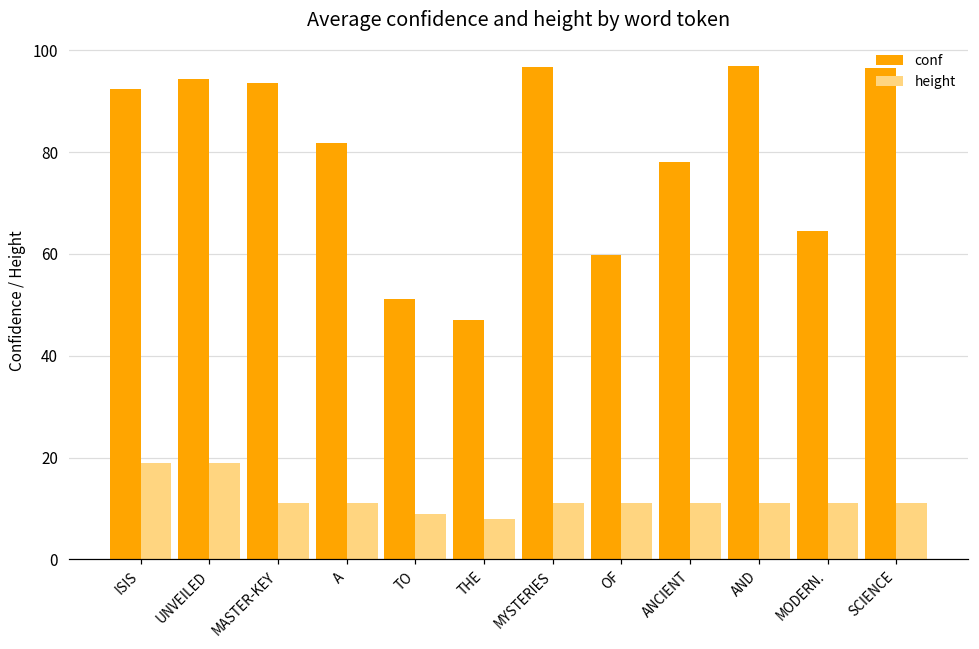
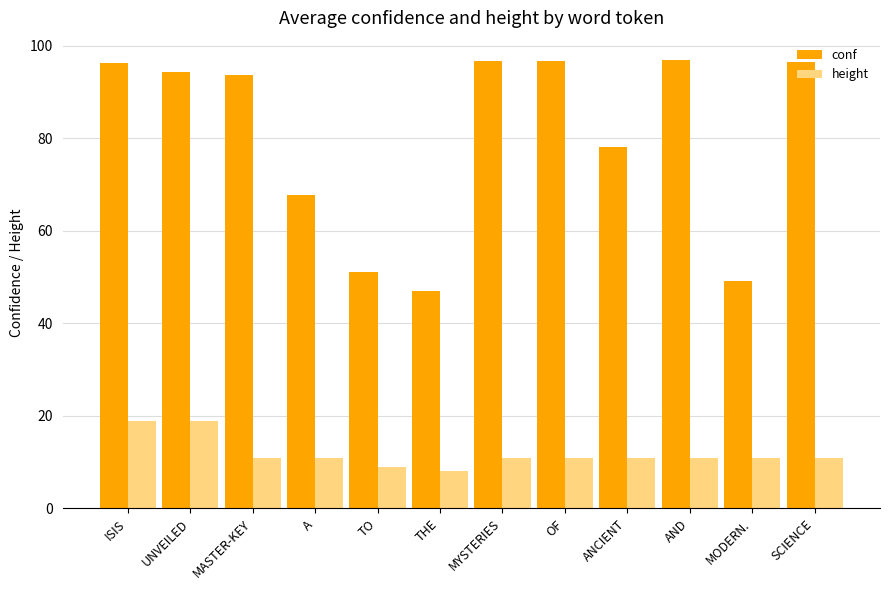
conf, ISIS: 92 -> 96
conf, A: 82 -> 68
conf, OF: 60 -> 97
conf, MODERN.: 64 -> 49
